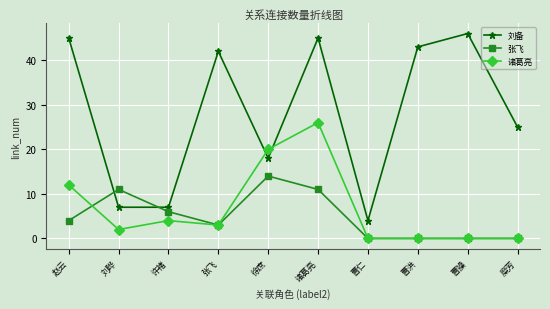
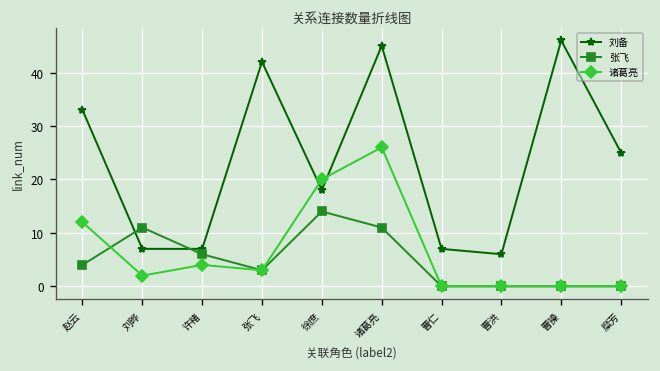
刘备, 赵云: 45 -> 33
刘备, 曹仁: 4 -> 7
刘备, 曹洪: 43 -> 6
